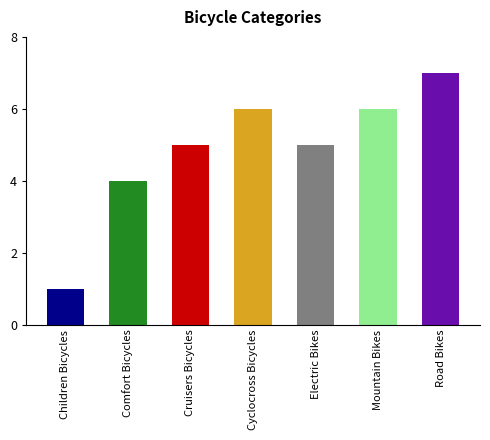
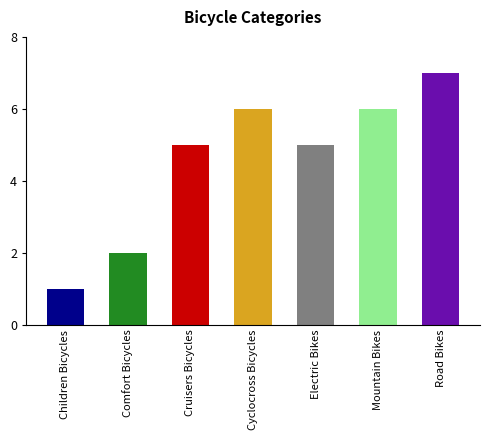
Comfort Bicycles: 4 -> 2
